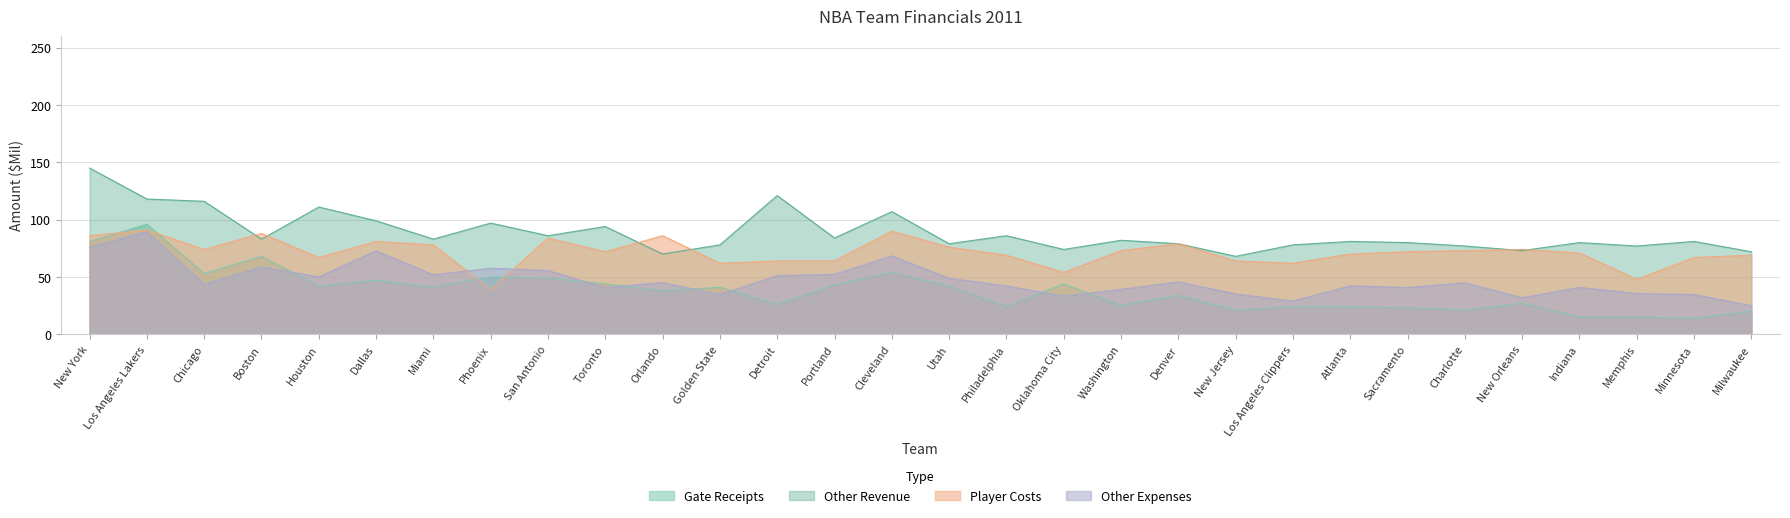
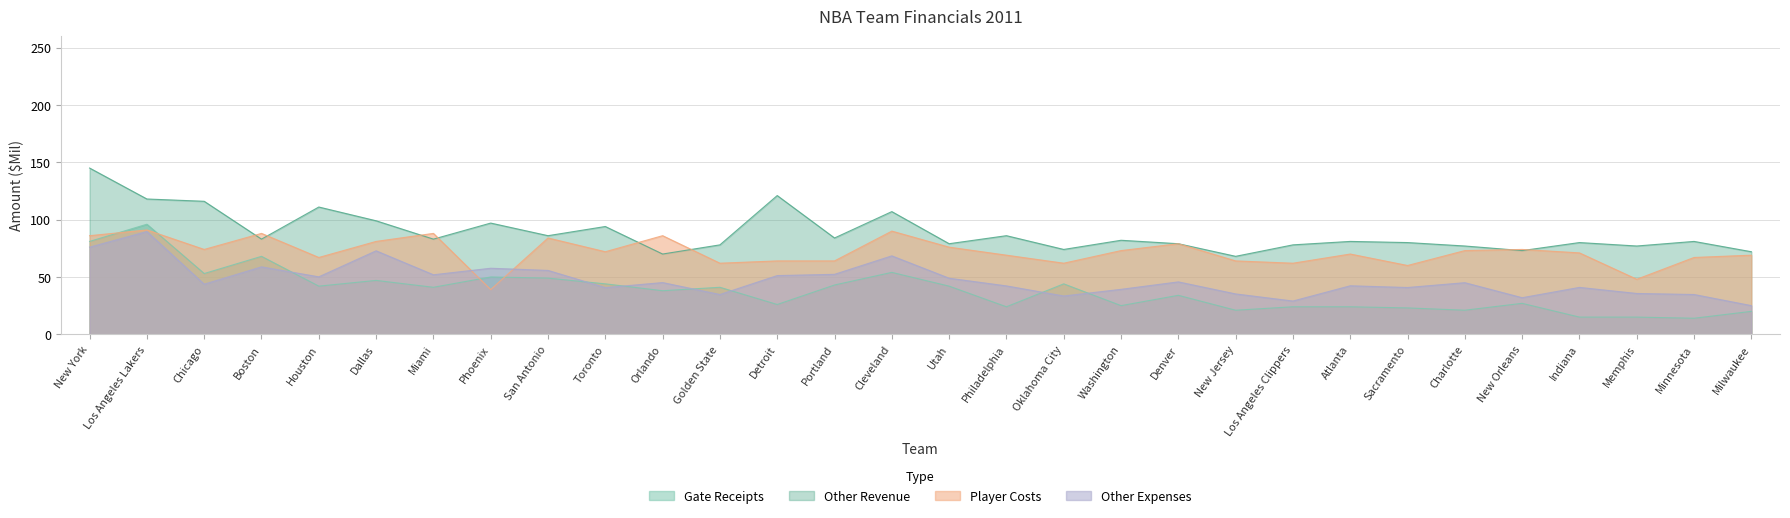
Player Costs, Miami: 78 -> 88
Player Costs, Oklahoma City: 54 -> 62
Player Costs, Sacramento: 72 -> 60
